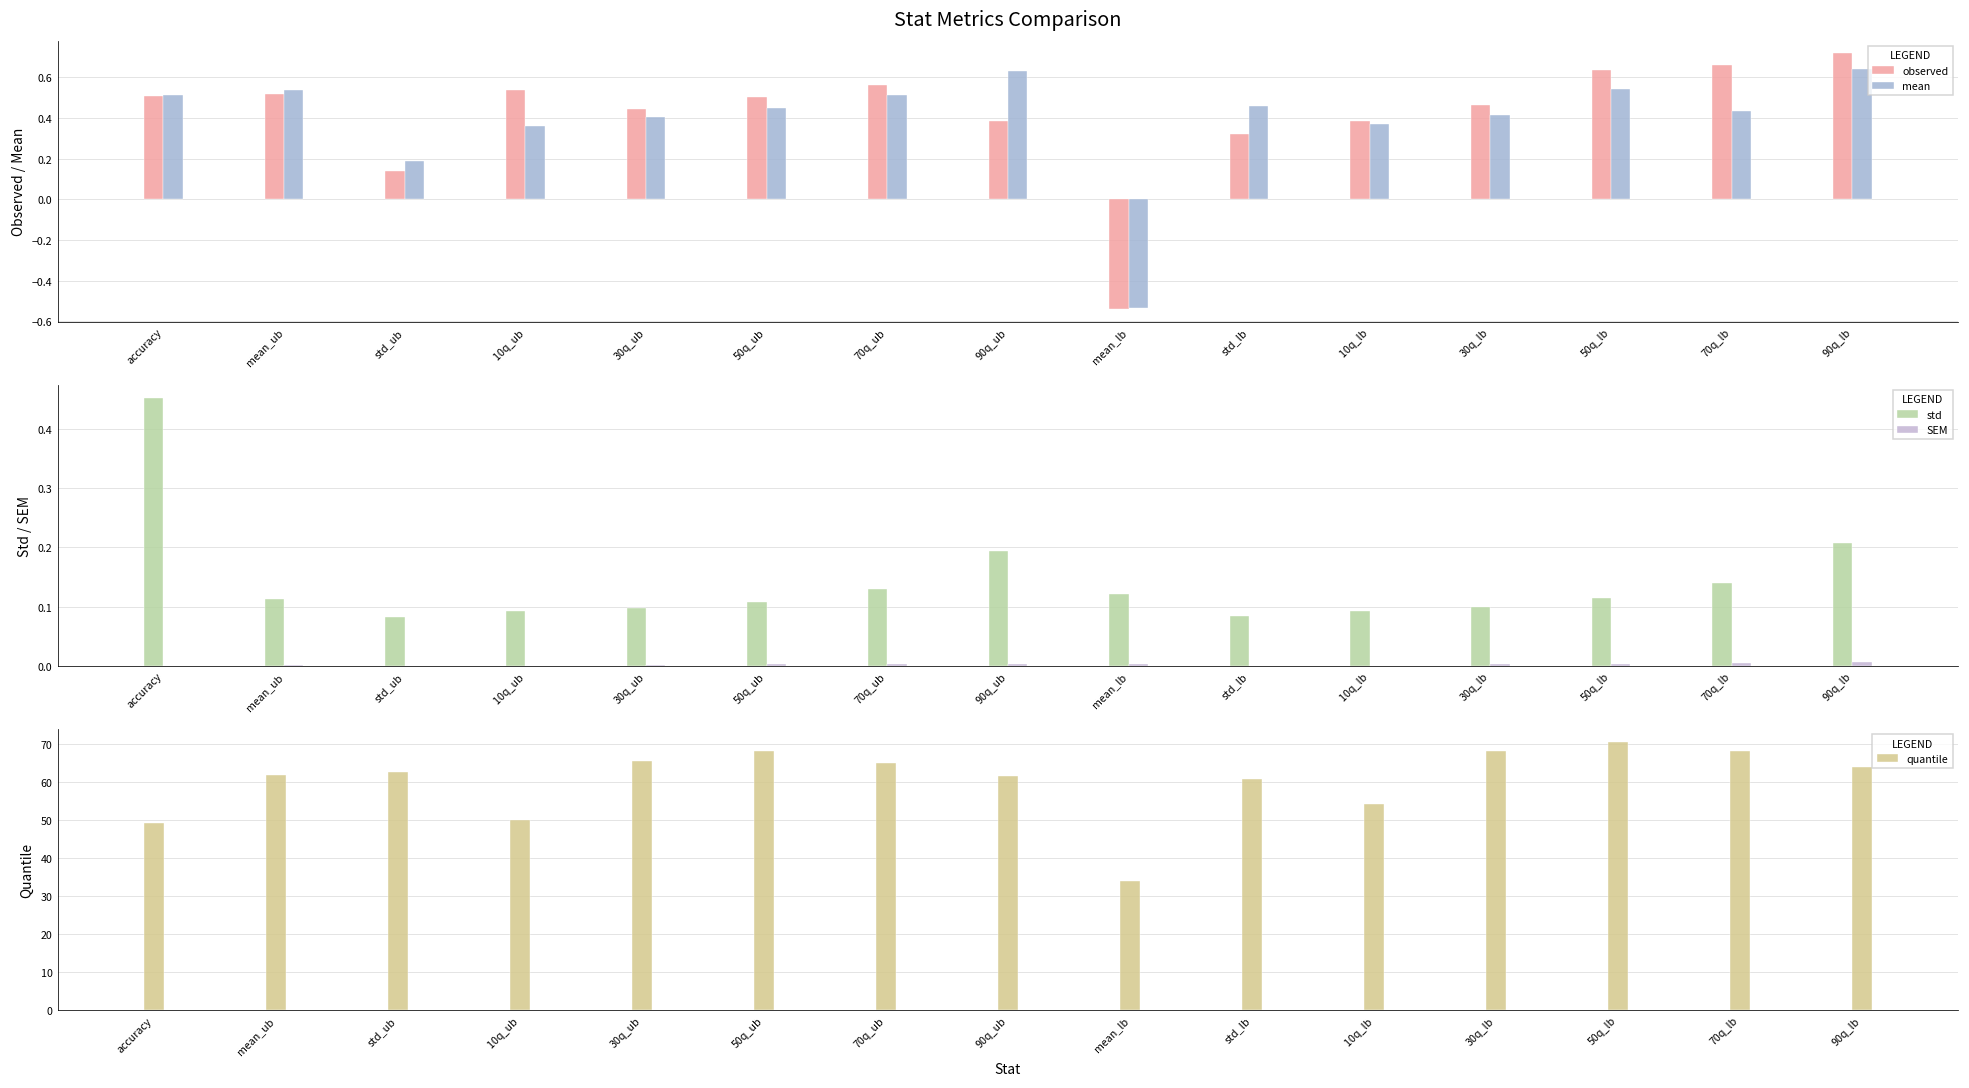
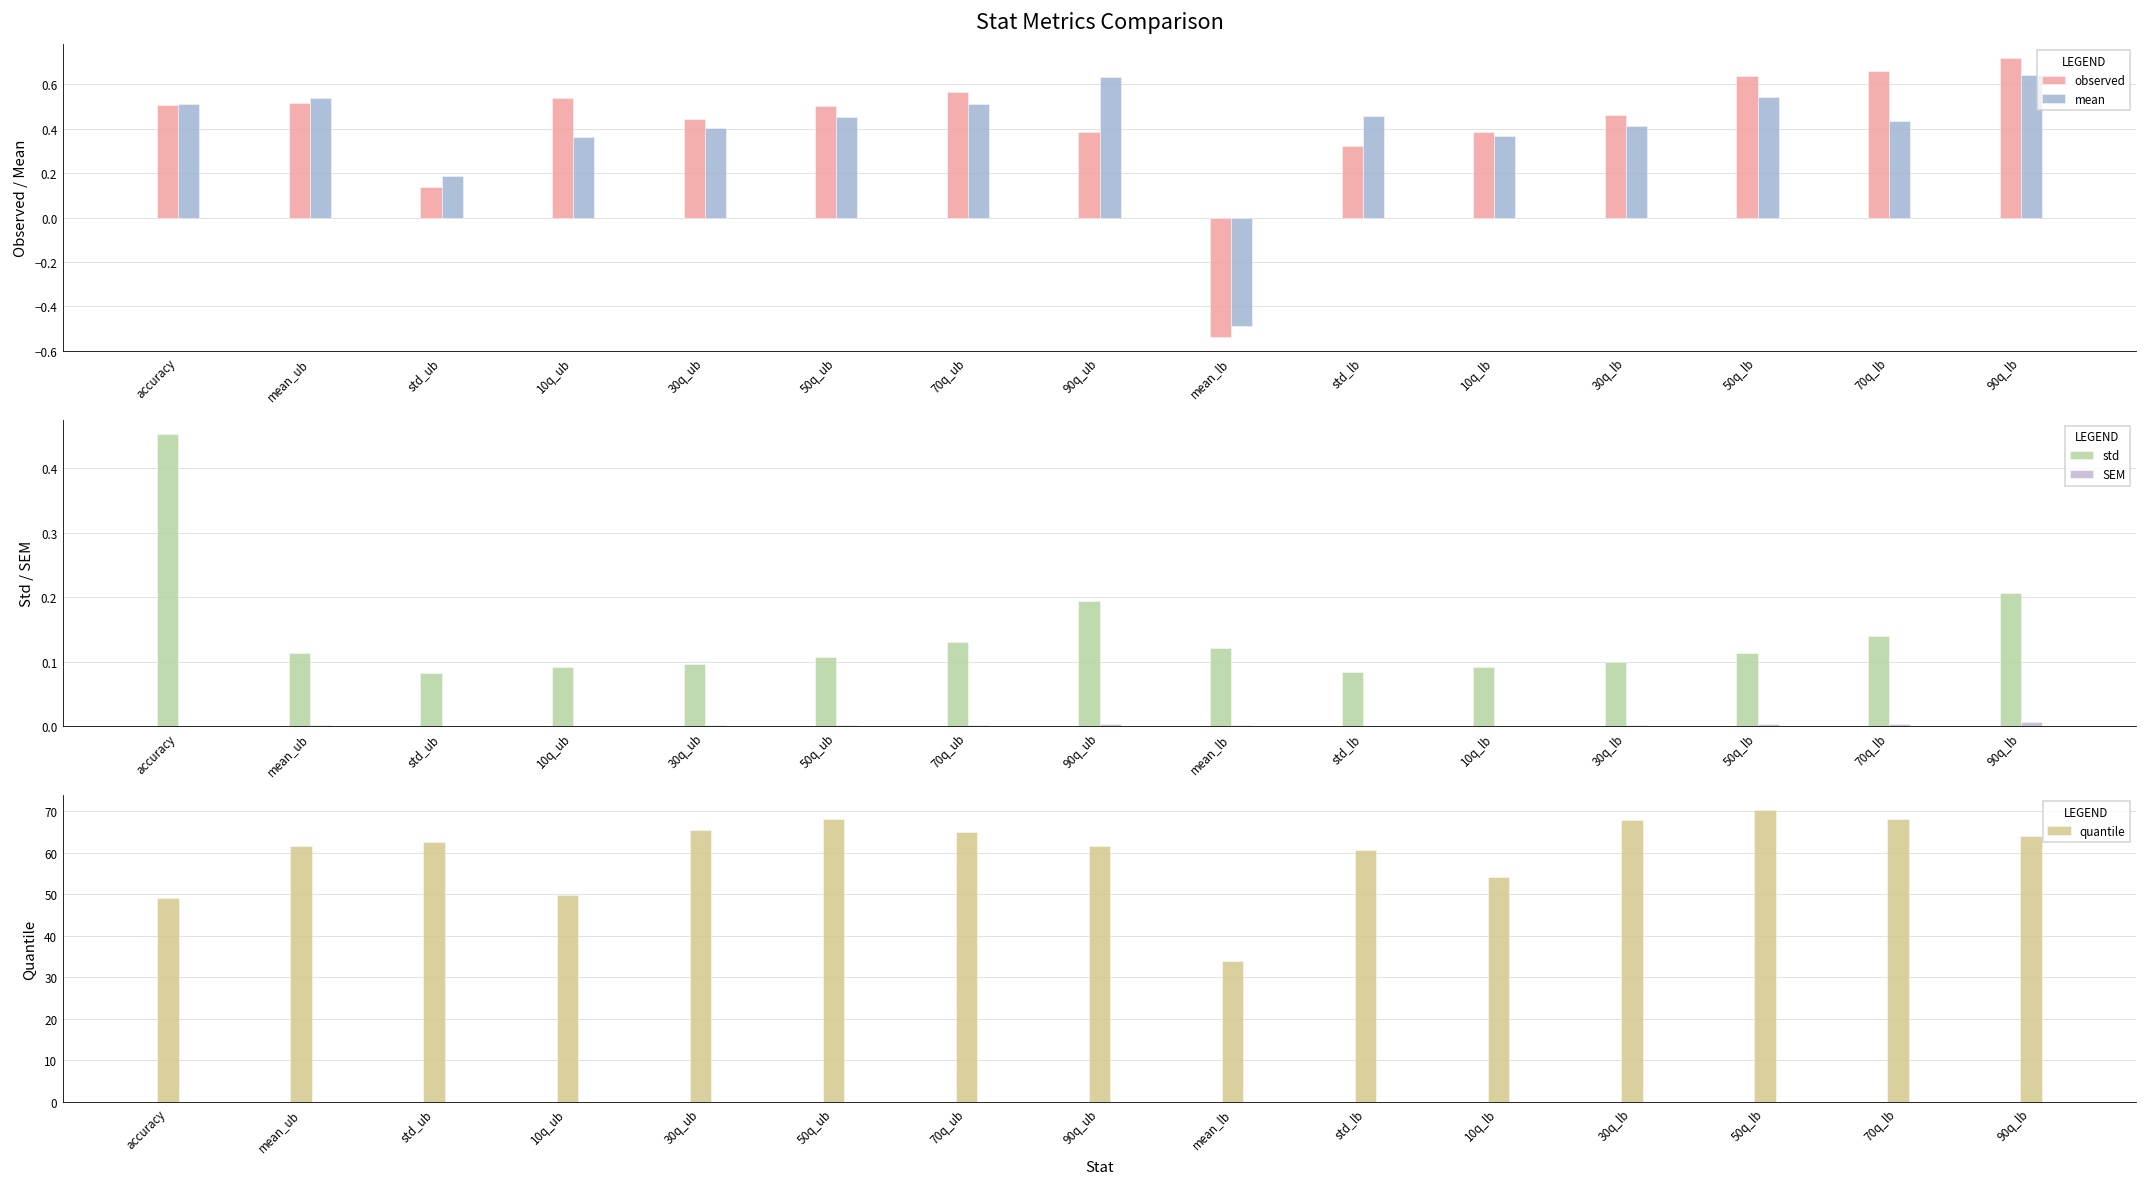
Stat Metrics Comparison, mean, mean_lb: -0.53 -> -0.49
